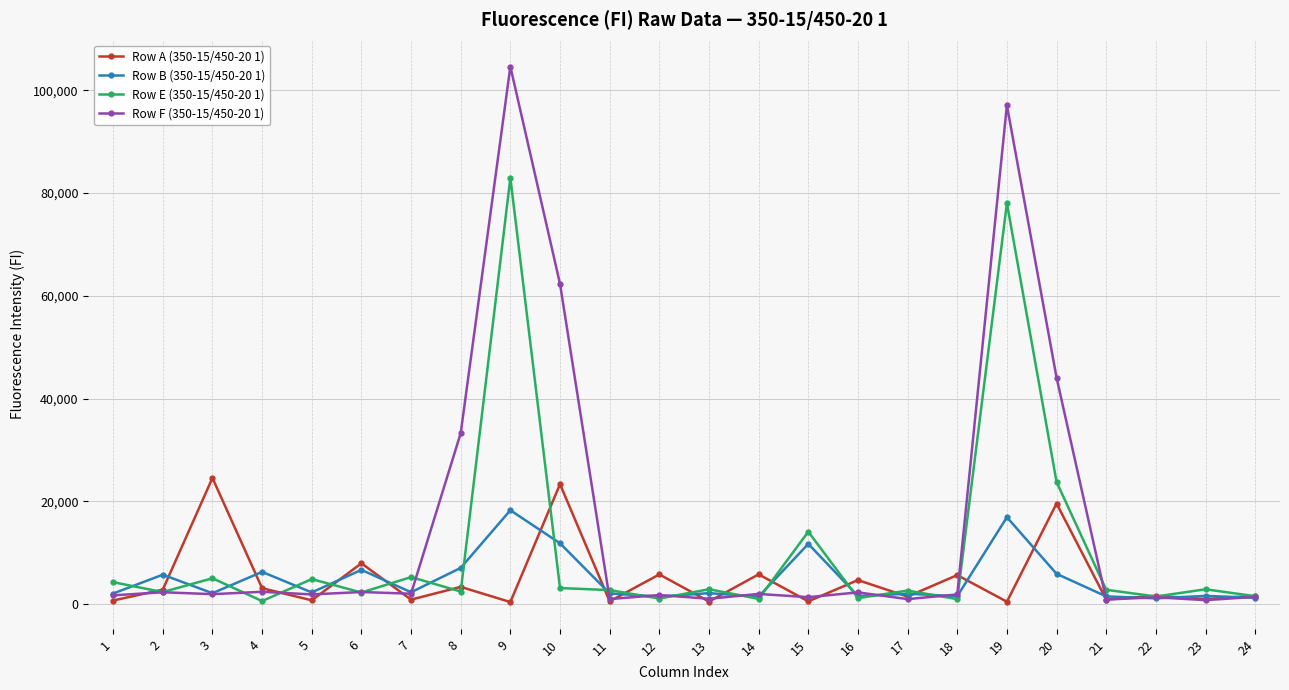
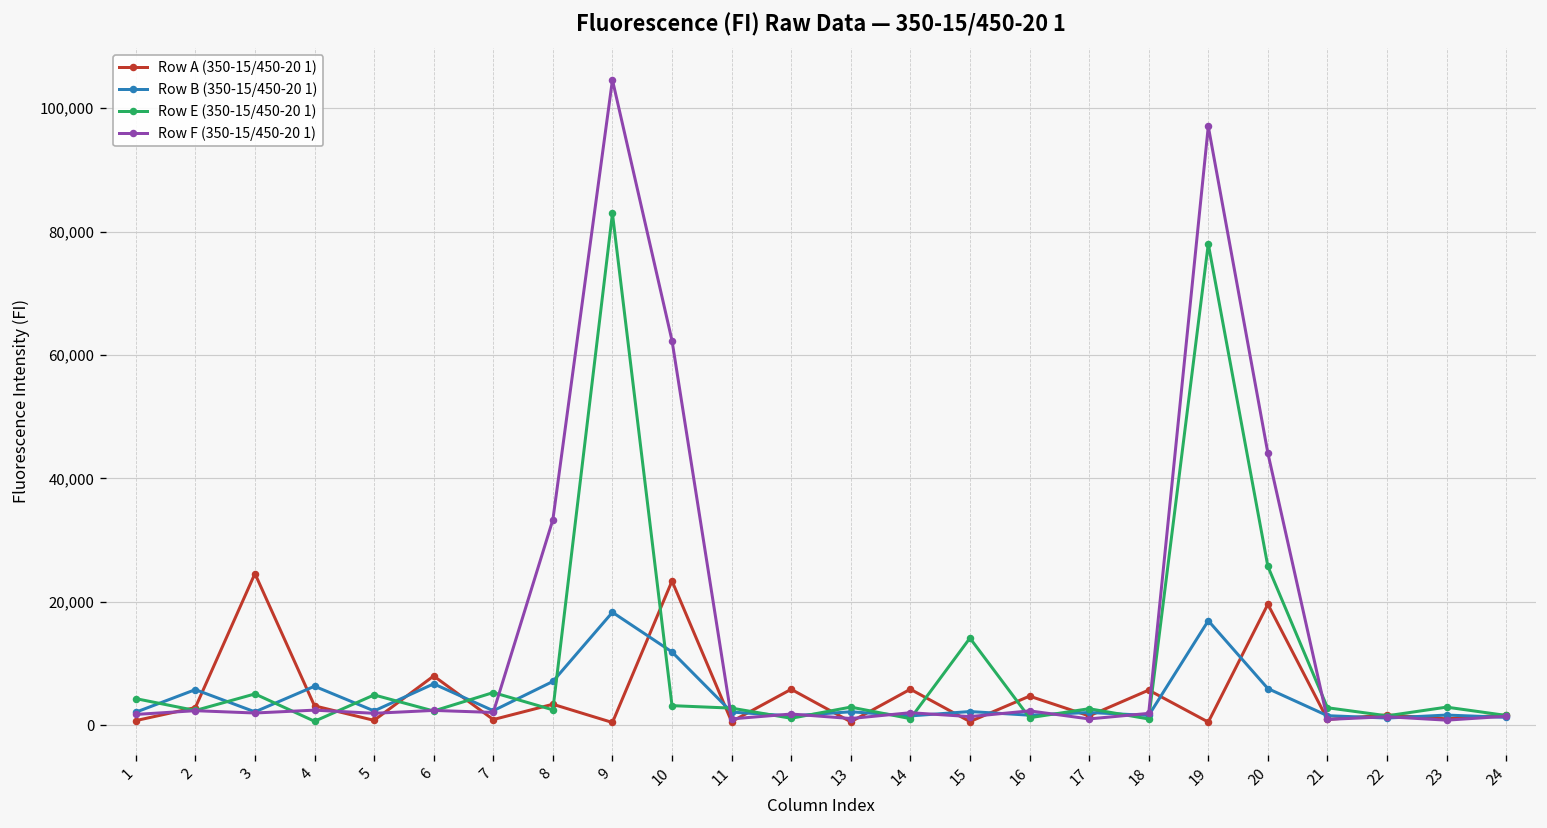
Row B (350-15/450-20 1), 15: 12,000 -> 2,000
Row E (350-15/450-20 1), 20: 24,000 -> 26,000
